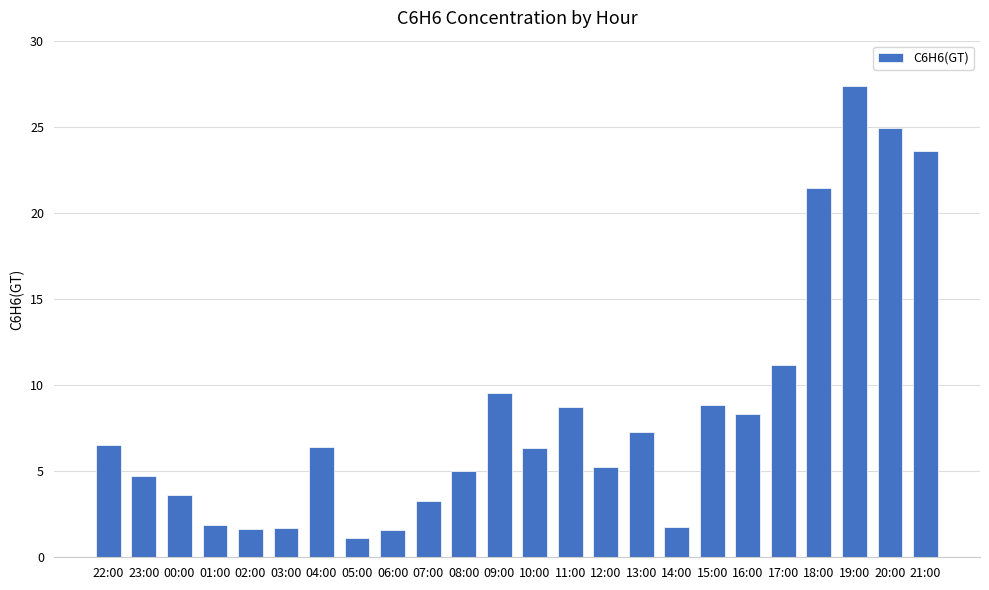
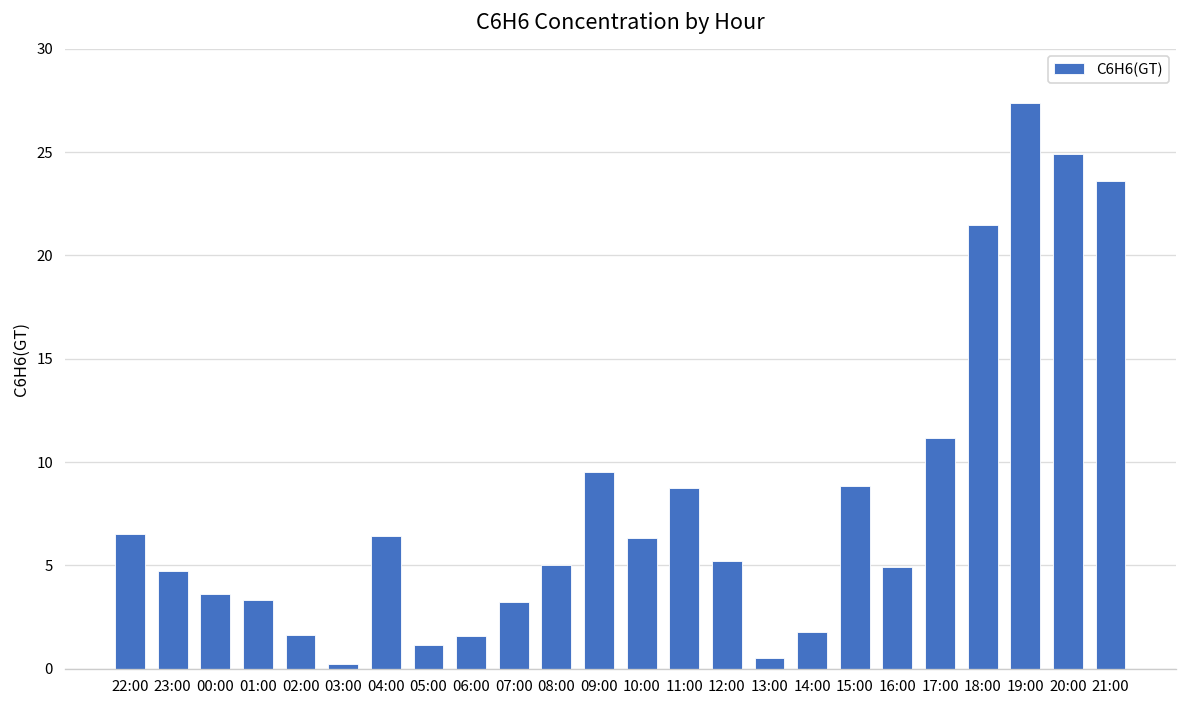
01:00: 1.9 -> 3.3
03:00: 1.7 -> 0.2
13:00: 7.3 -> 0.5
16:00: 8.3 -> 4.9
